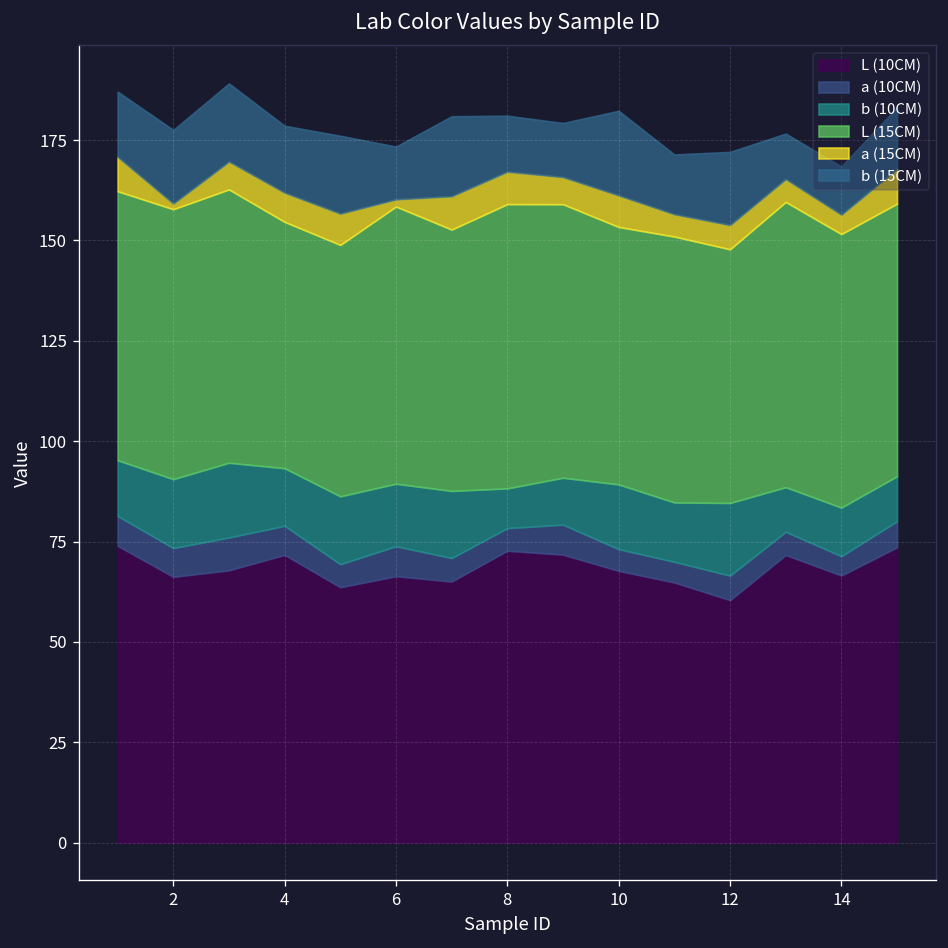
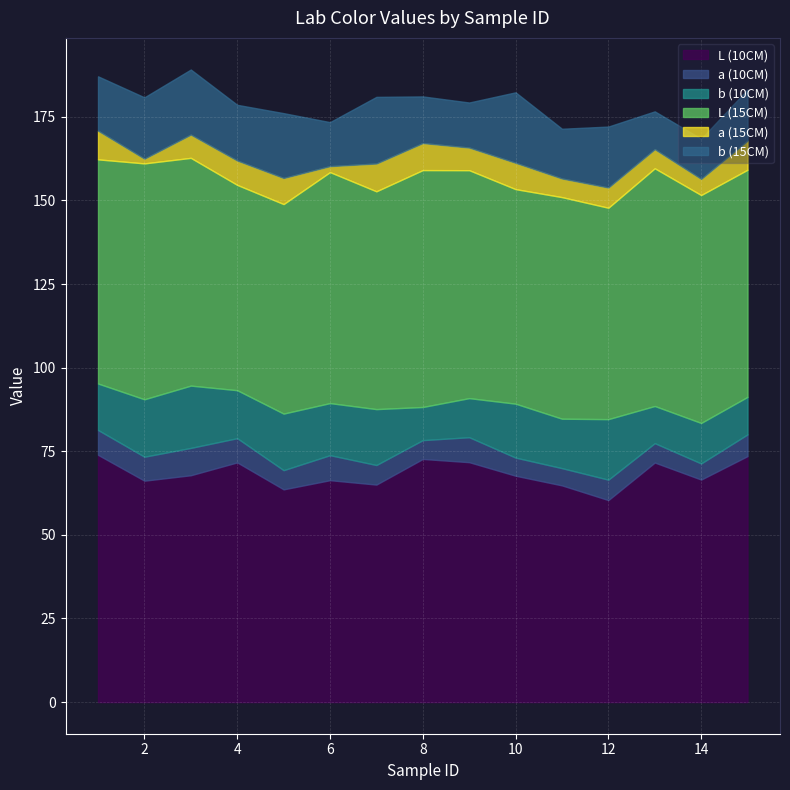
L (15CM), 2: 67 -> 71
